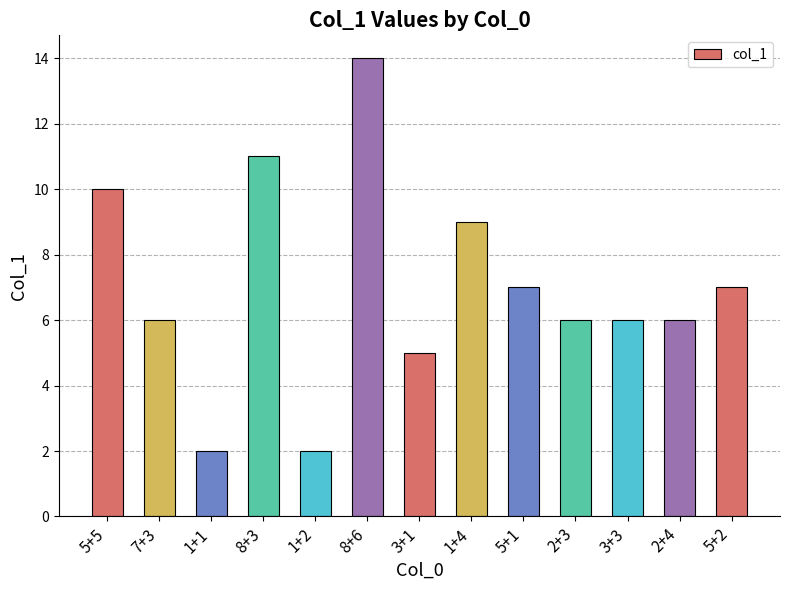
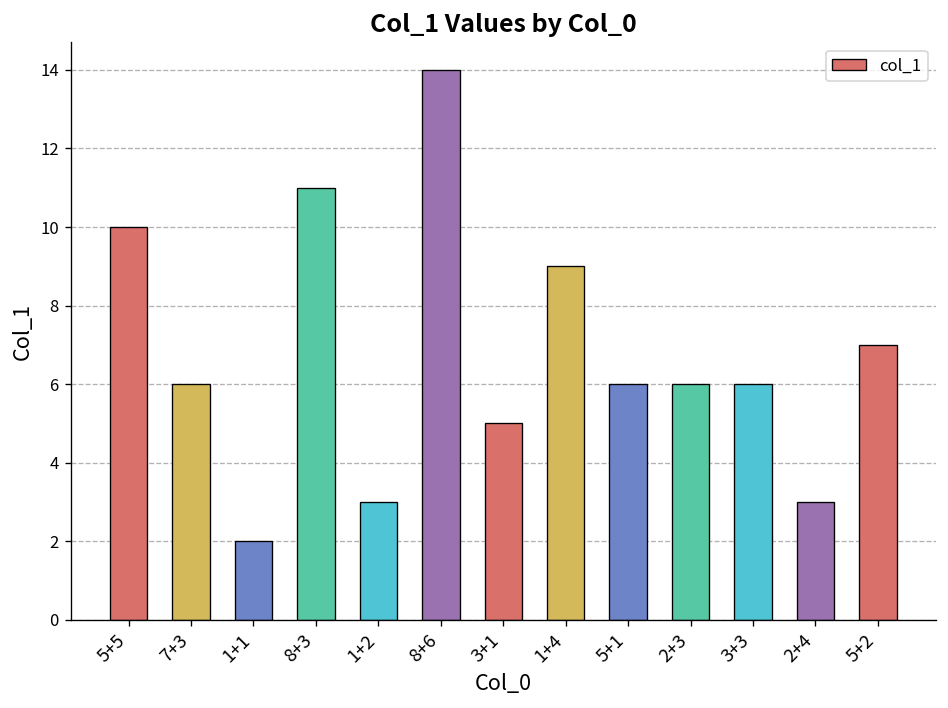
1+2: 2 -> 3
5+1: 7 -> 6
2+4: 6 -> 3
